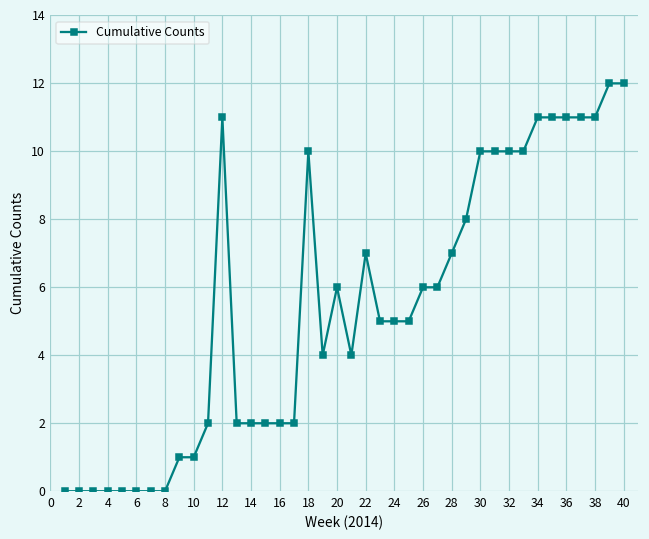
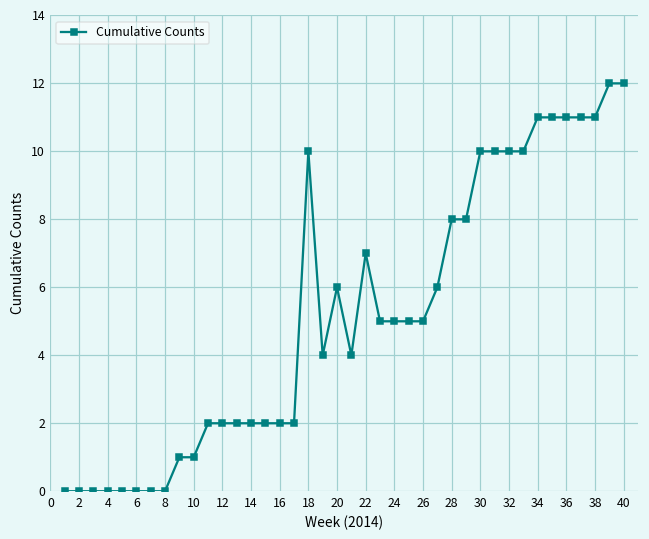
12: 11 -> 2
26: 6 -> 5
28: 7 -> 8
